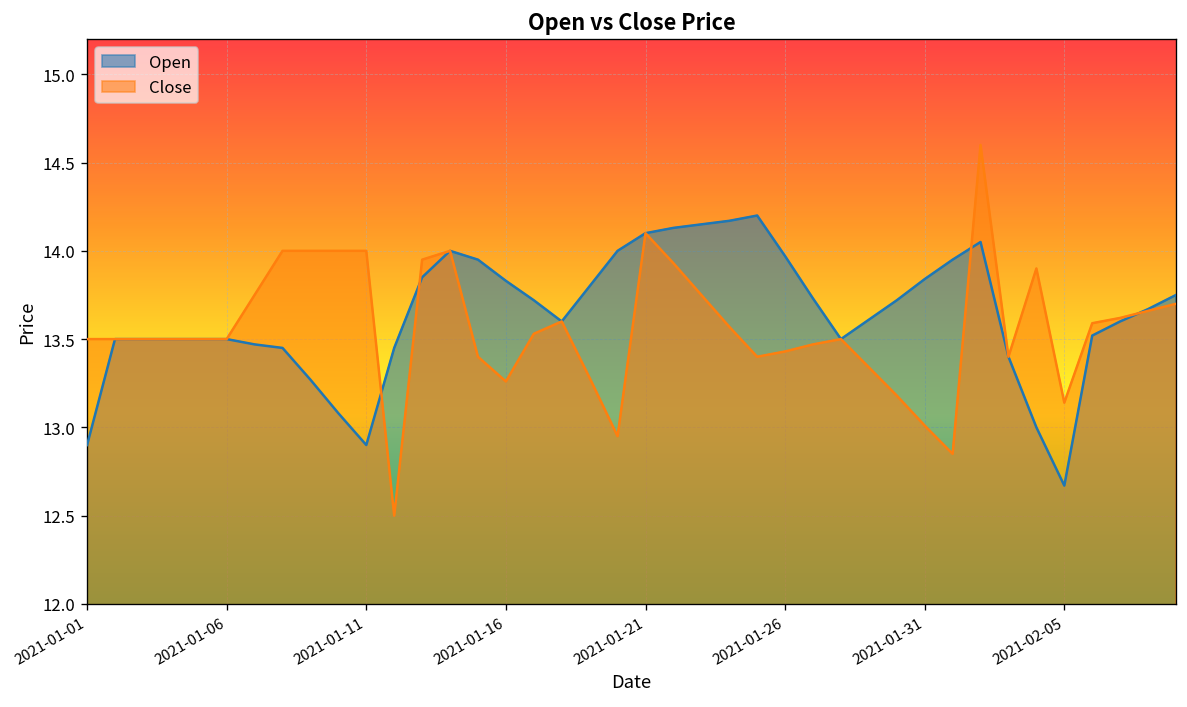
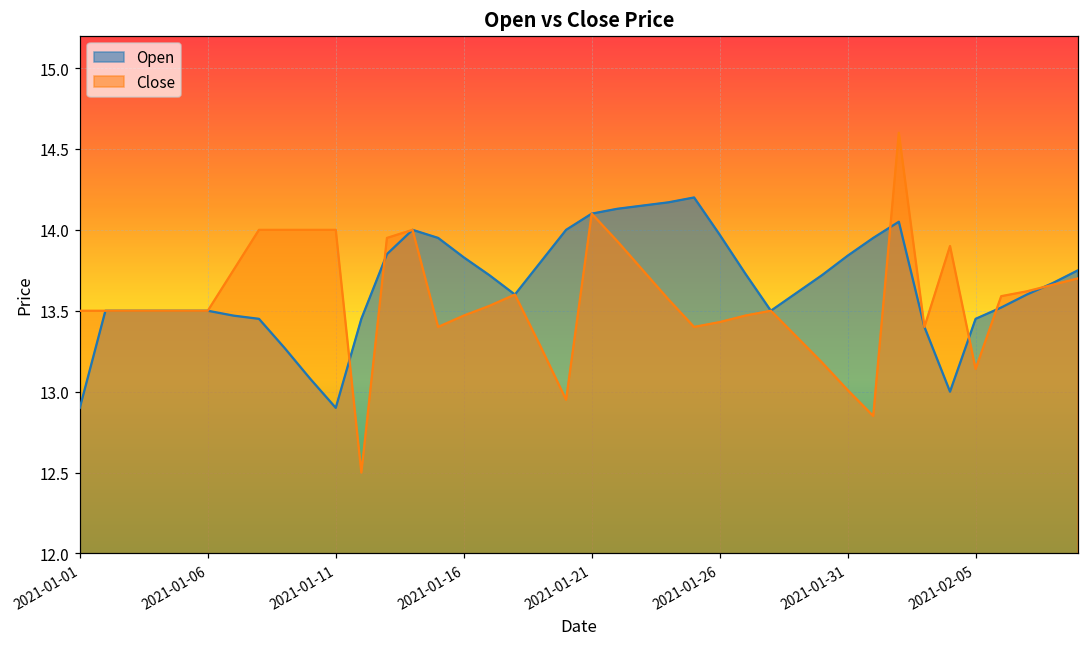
Close, 2021-01-16: 13.26 -> 13.47
Open, 2021-02-05: 12.67 -> 13.45
